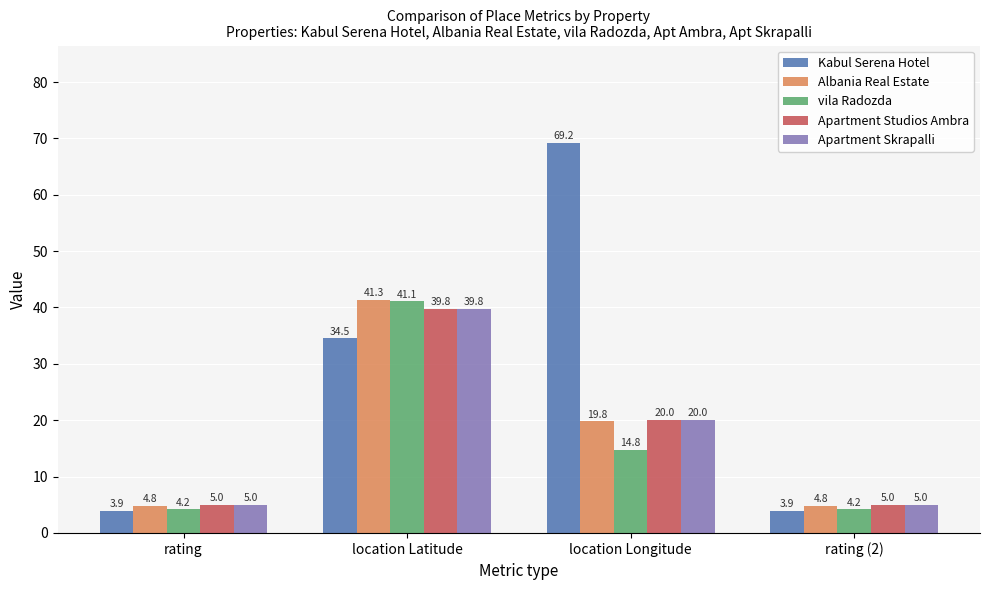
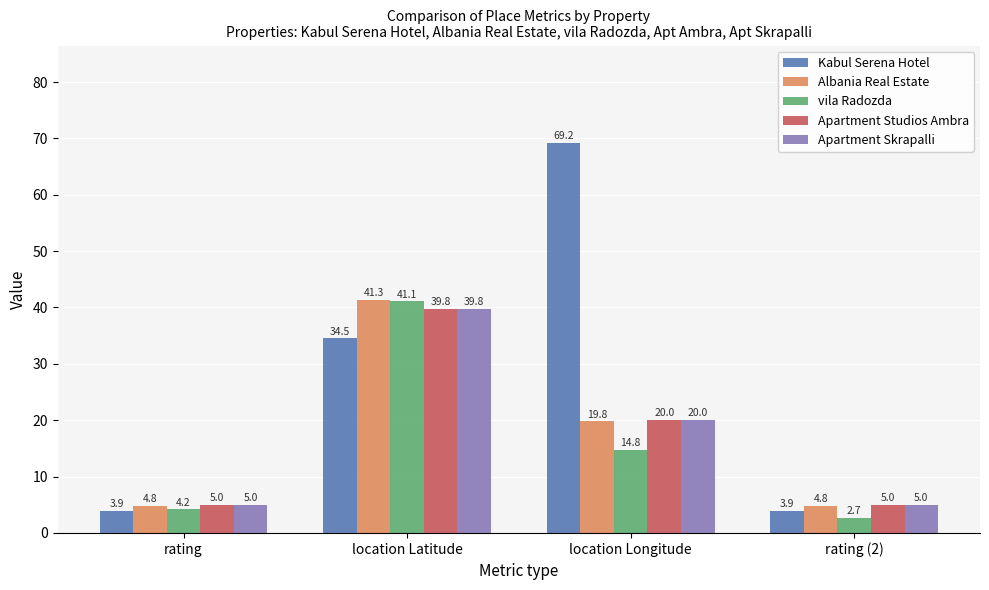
vila Radozda, rating (2): 4.2 -> 2.7
